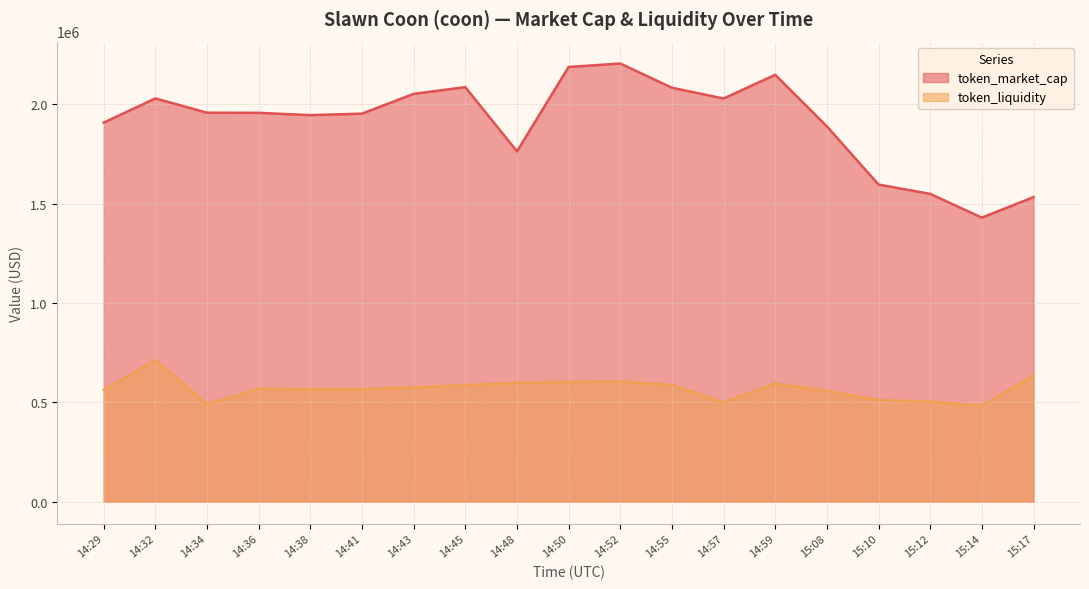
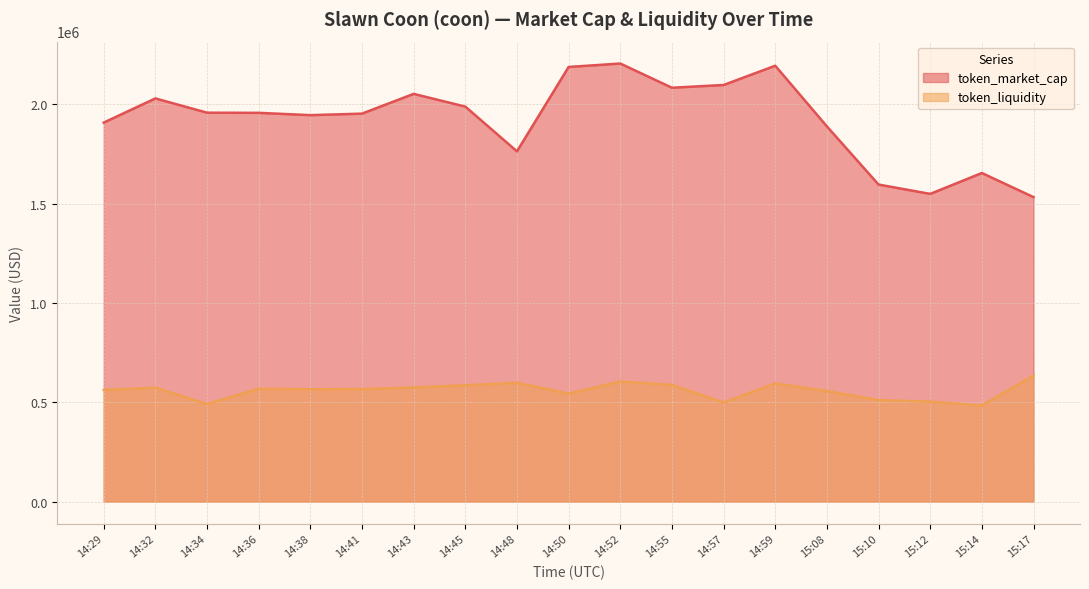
token_liquidity, 14:32: 710000 -> 570000
token_market_cap, 14:45: 2090000 -> 1990000
token_liquidity, 14:50: 600000 -> 540000
token_market_cap, 14:57: 2030000 -> 2100000
token_market_cap, 14:59: 2150000 -> 2190000
token_market_cap, 15:14: 1430000 -> 1650000
